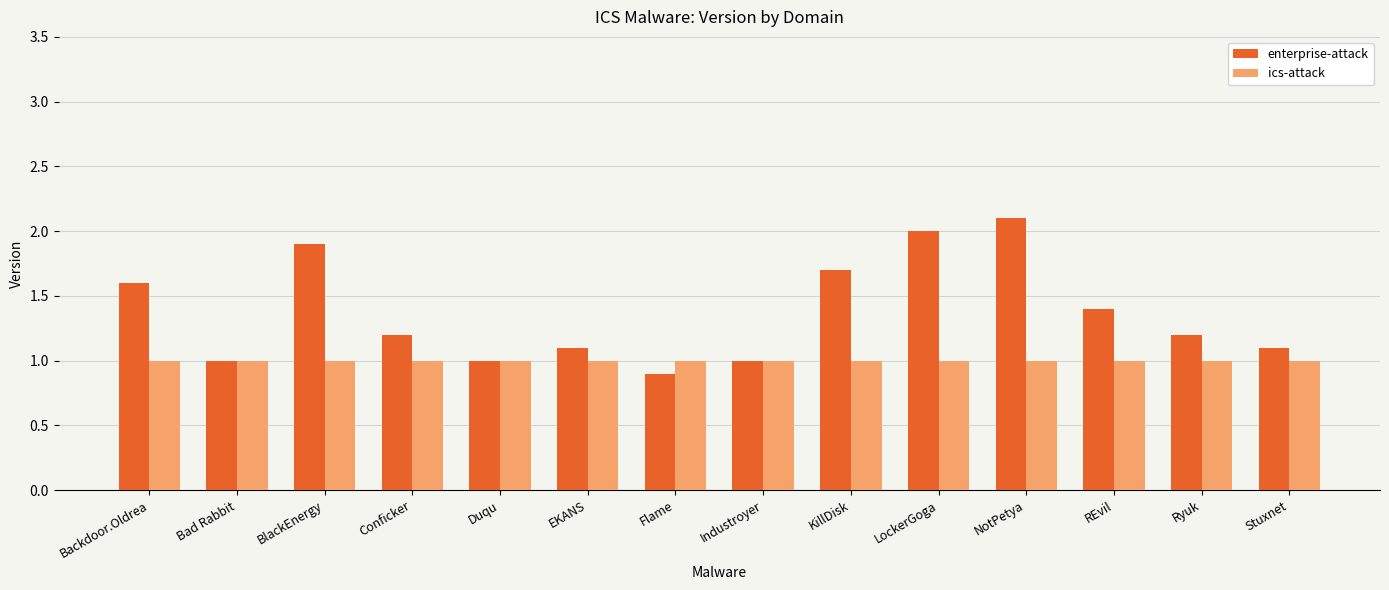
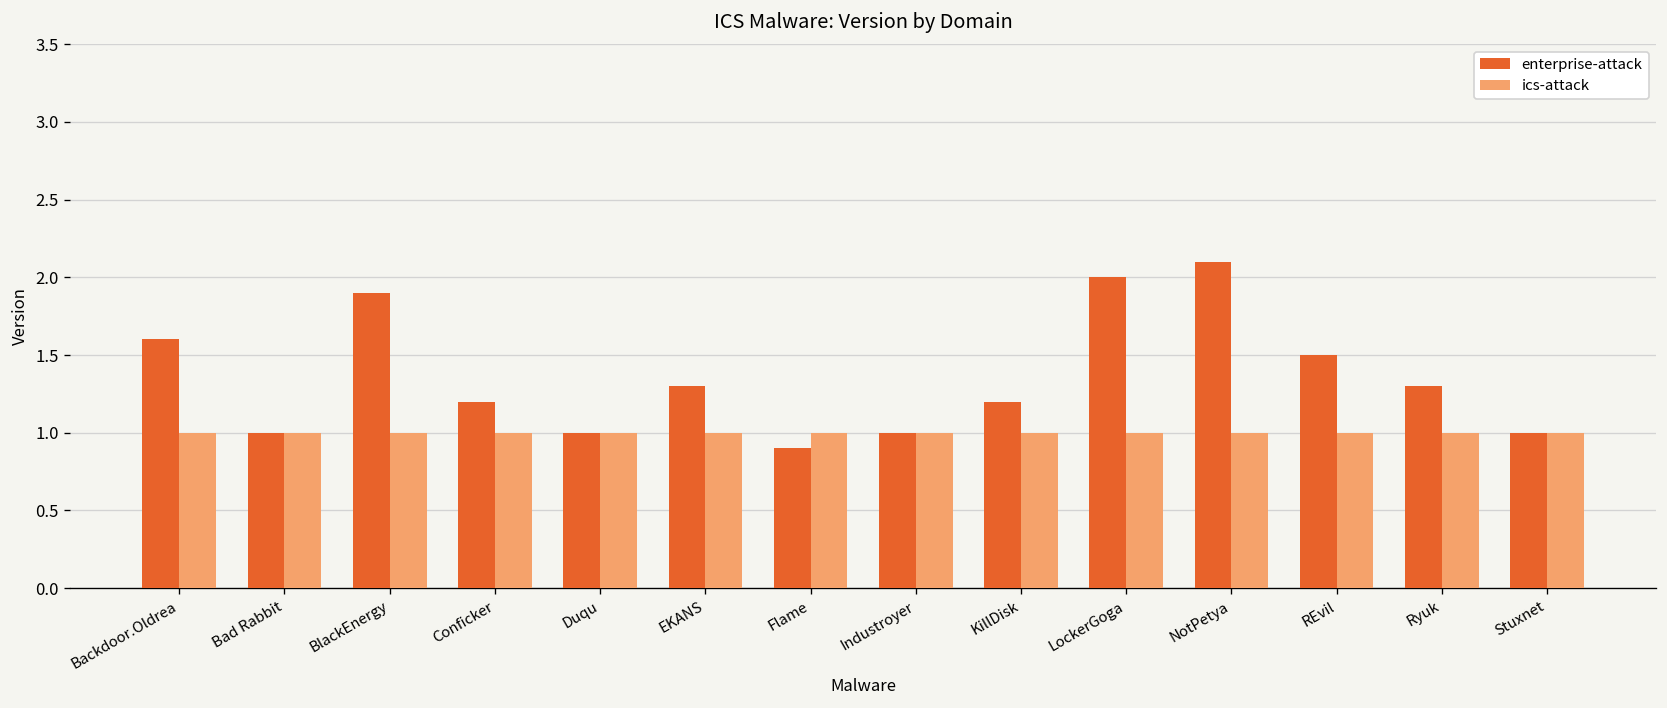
enterprise-attack, EKANS: 1.1 -> 1.3
enterprise-attack, KillDisk: 1.7 -> 1.2
enterprise-attack, REvil: 1.4 -> 1.5
enterprise-attack, Ryuk: 1.2 -> 1.3
enterprise-attack, Stuxnet: 1.1 -> 1.0
